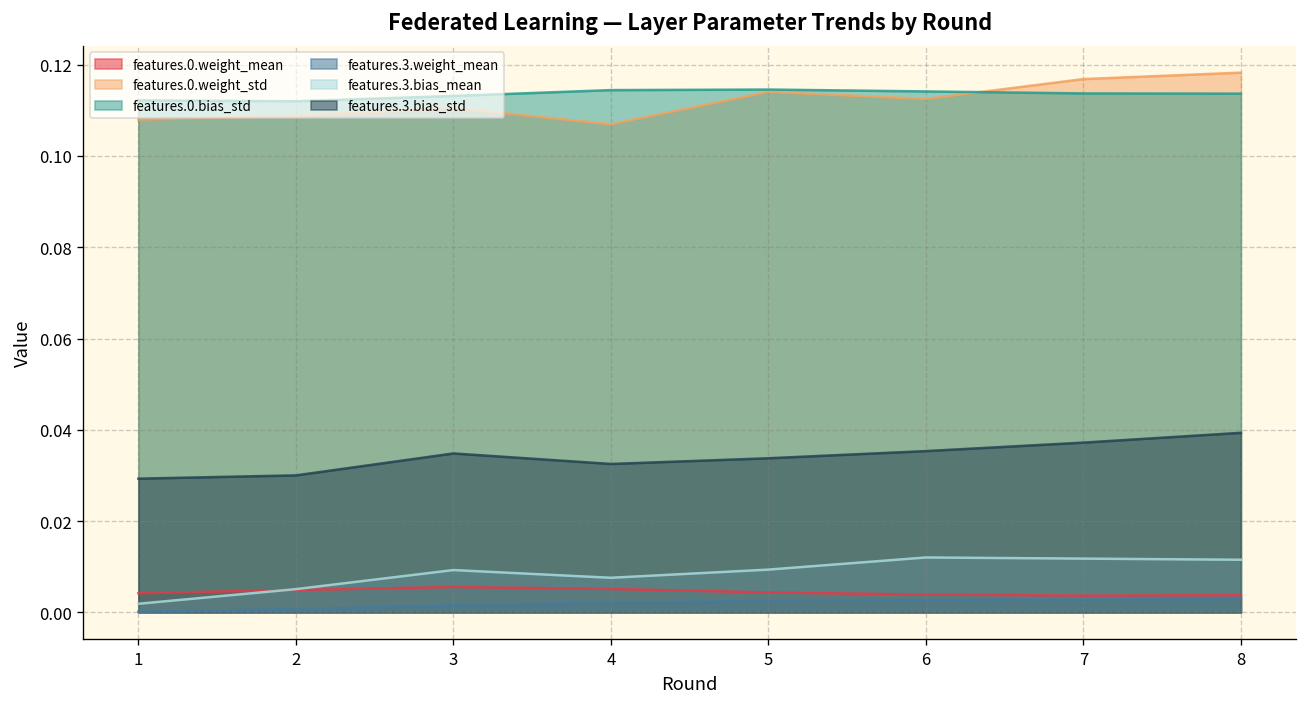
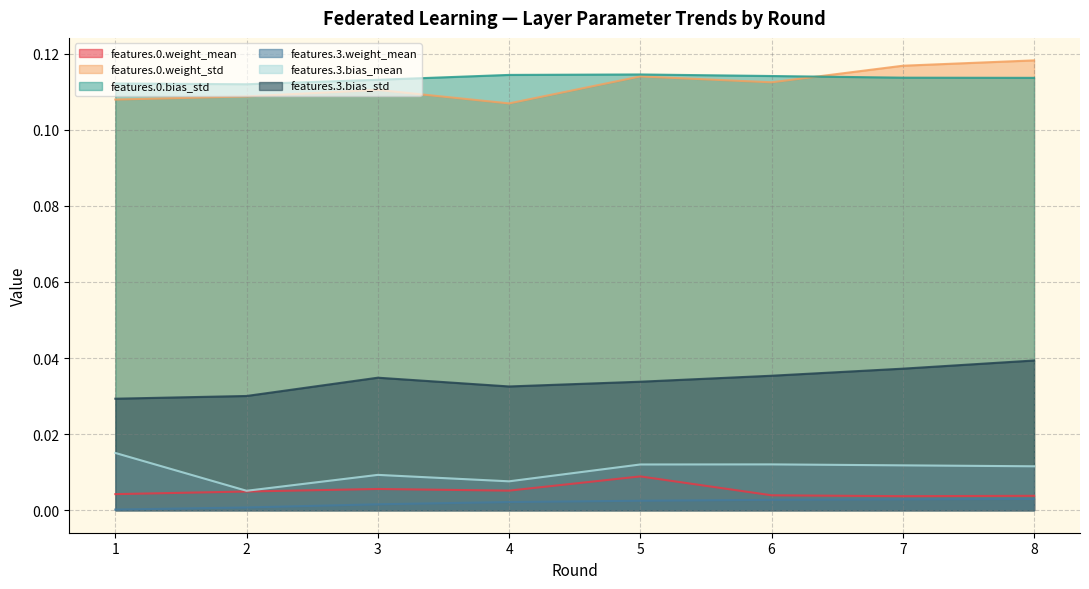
features.3.bias_mean, 1: 0.002 -> 0.015
features.0.weight_mean, 5: 0.004 -> 0.009
features.3.bias_mean, 5: 0.009 -> 0.012
